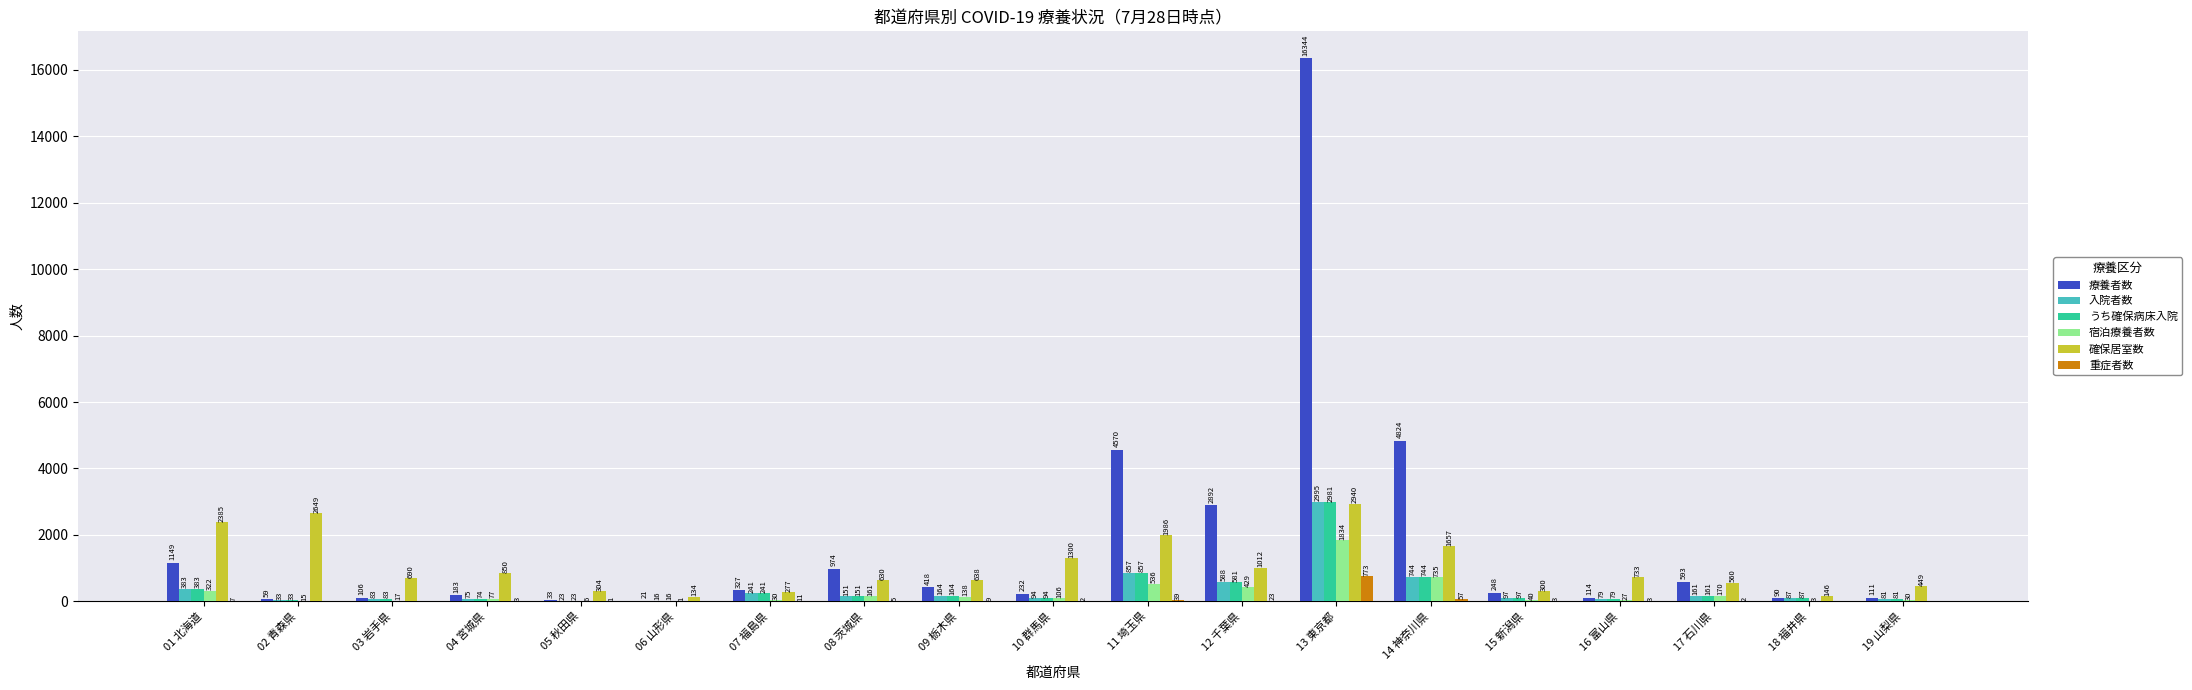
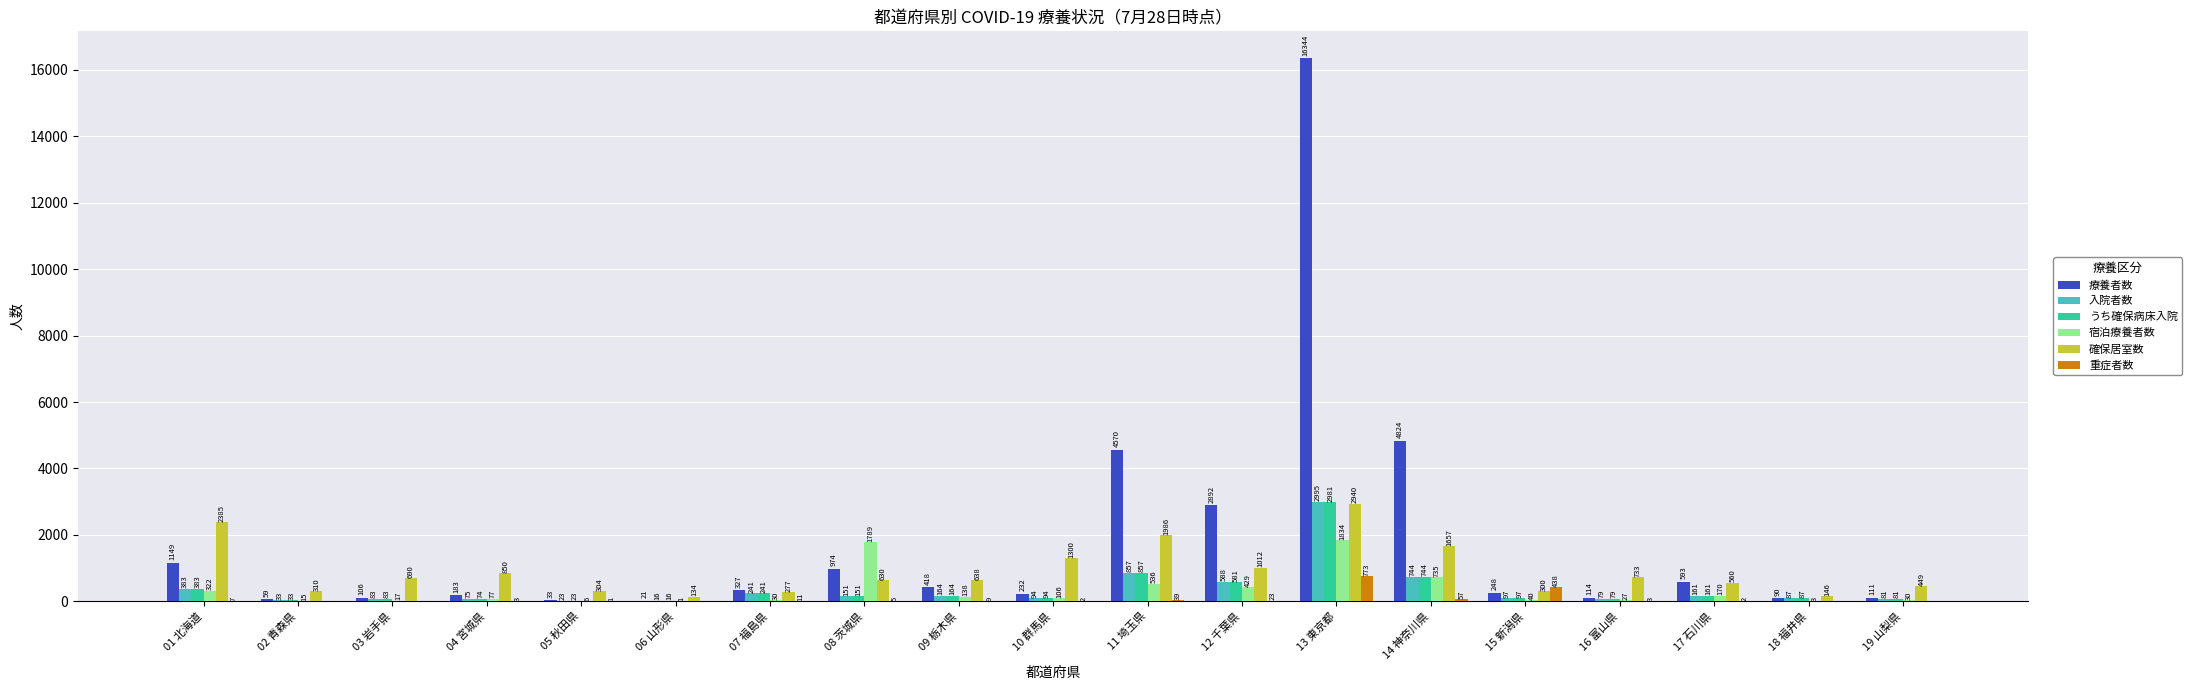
確保居室数, 02 青森県: 2649 -> 310
宿泊療養者数, 08 茨城県: 161 -> 1789
重症者数, 15 新潟県: 3 -> 438
